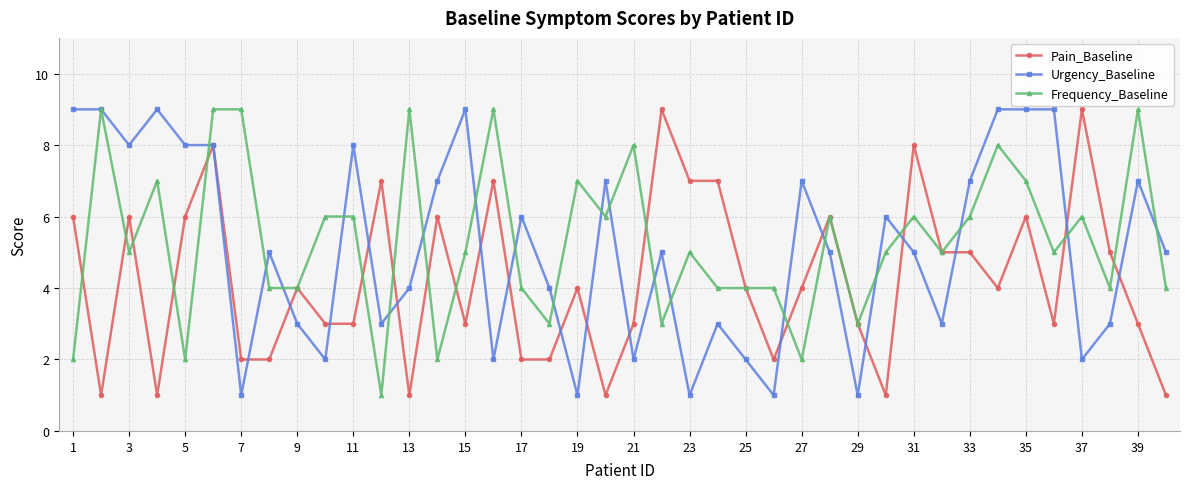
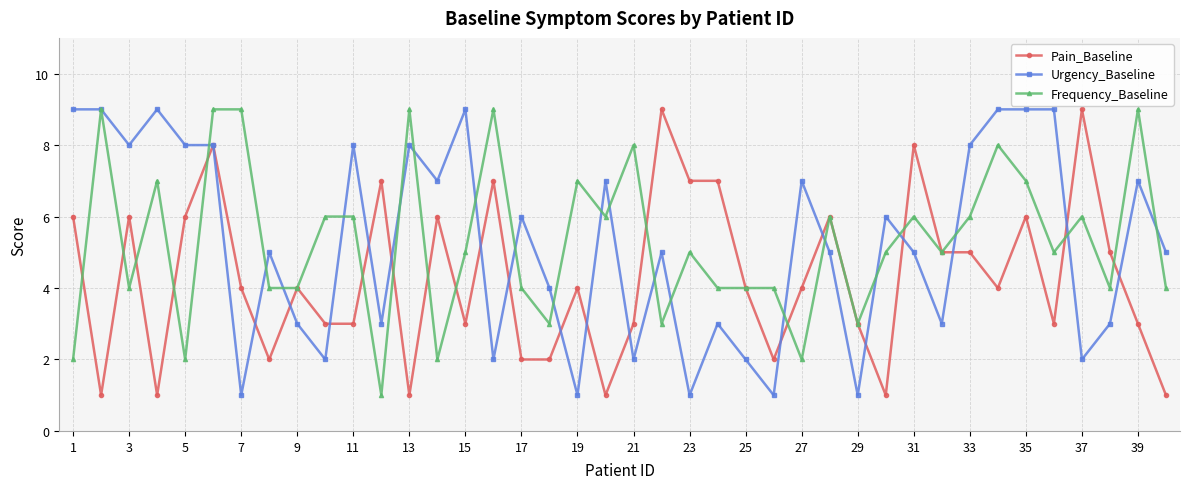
Frequency_Baseline, 3: 5 -> 4
Pain_Baseline, 7: 2 -> 4
Urgency_Baseline, 13: 4 -> 8
Urgency_Baseline, 33: 7 -> 8
